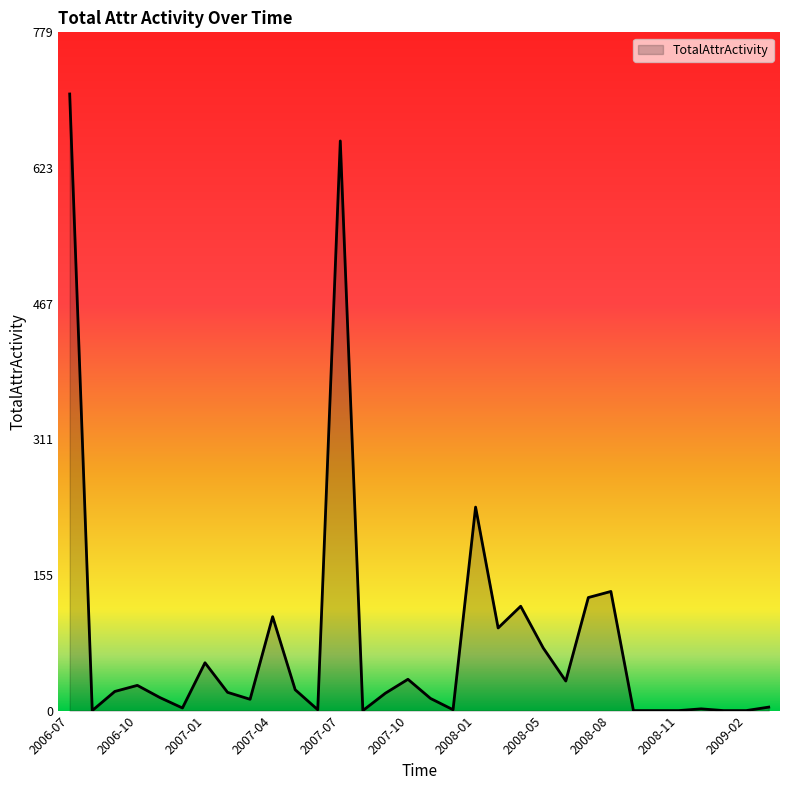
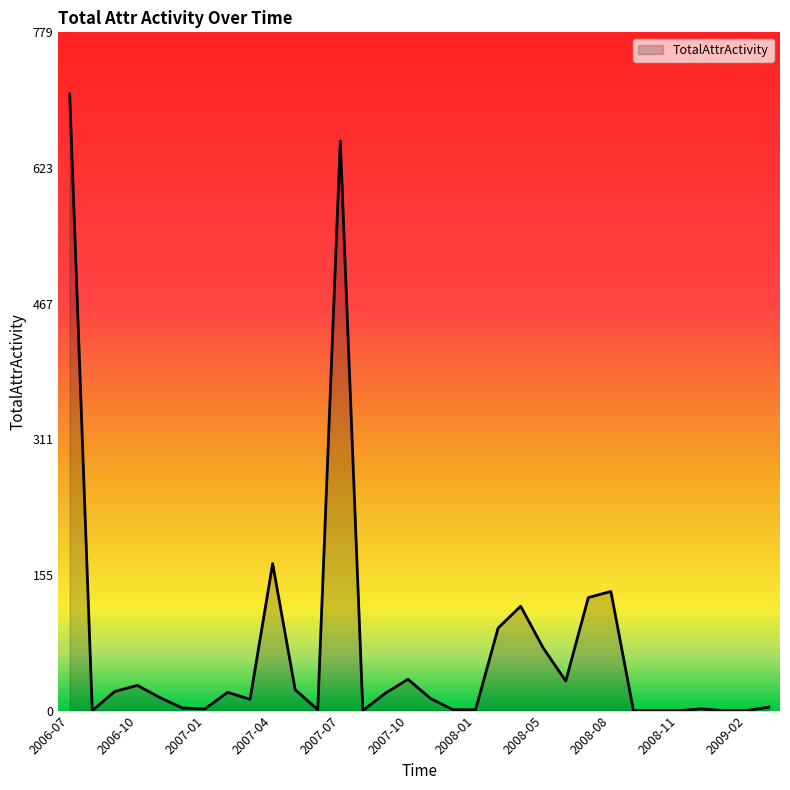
2007-01: 60 -> 0
2007-04: 110 -> 170
2008-01: 230 -> 0
